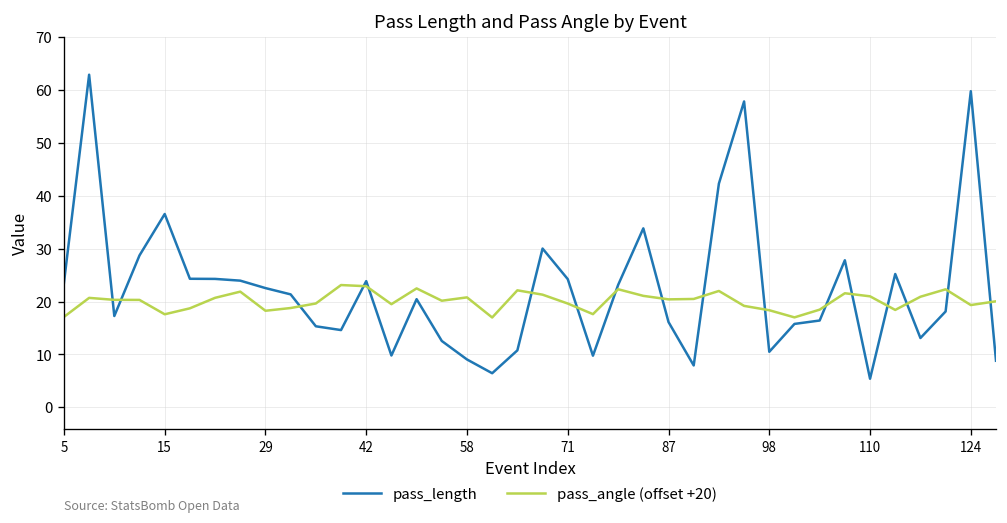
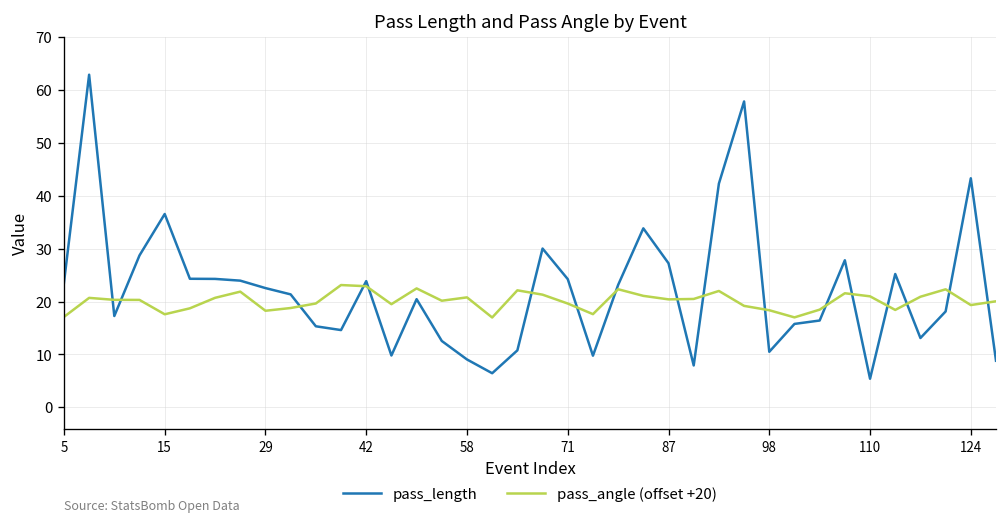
pass_length, 87: 16 -> 27
pass_length, 124: 60 -> 43
